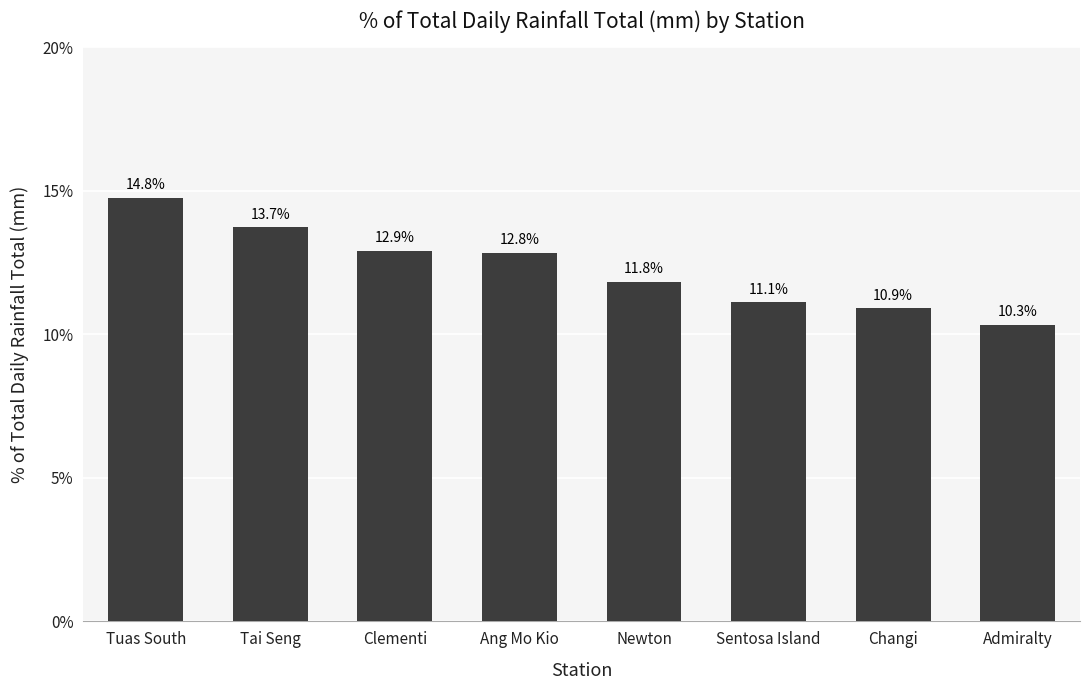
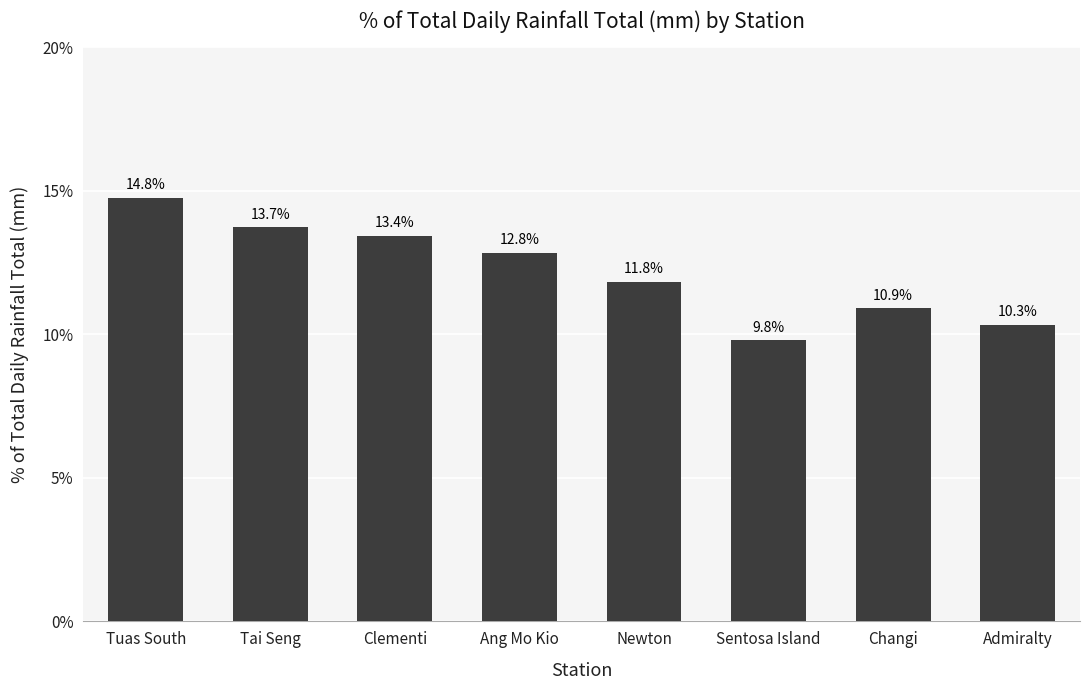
Clementi: 12.9% -> 13.4%
Sentosa Island: 11.1% -> 9.8%
